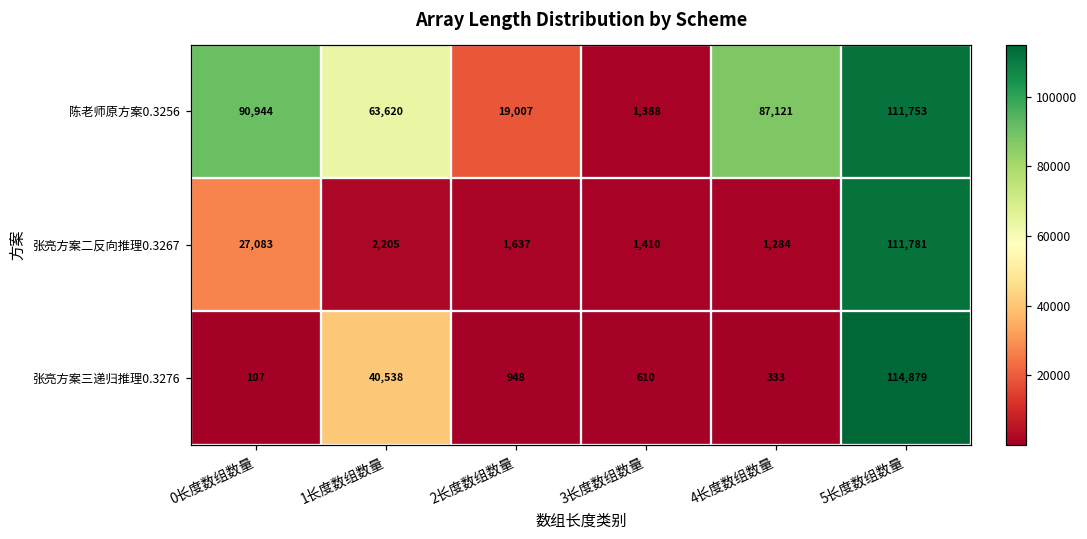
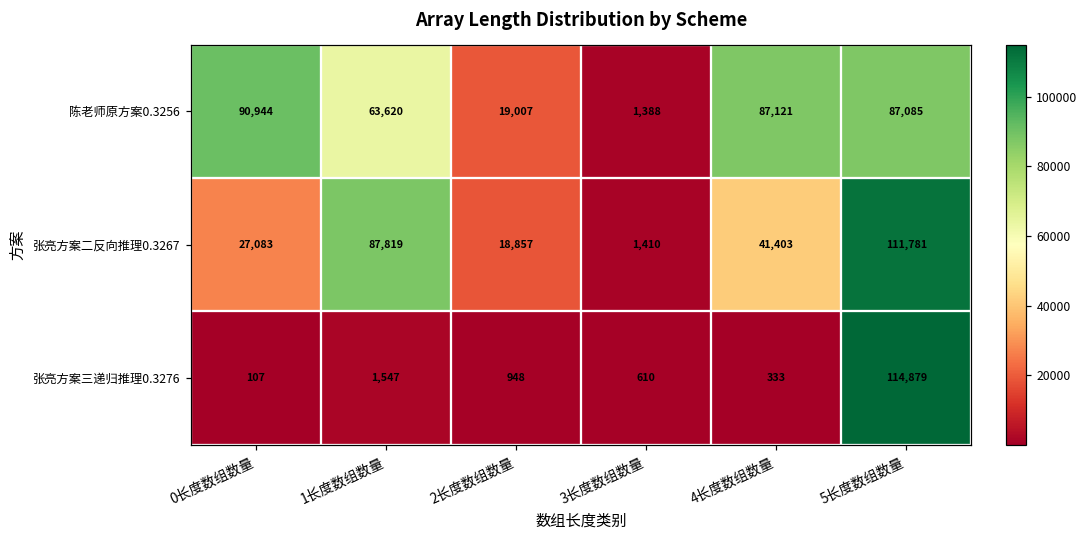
陈老师原方案0.3256, 5长度数组数量: 111,753 -> 87,085
张亮方案二反向推理0.3267, 1长度数组数量: 2,205 -> 87,819
张亮方案二反向推理0.3267, 2长度数组数量: 1,637 -> 18,857
张亮方案二反向推理0.3267, 4长度数组数量: 1,284 -> 41,403
张亮方案三递归推理0.3276, 1长度数组数量: 40,538 -> 1,547
